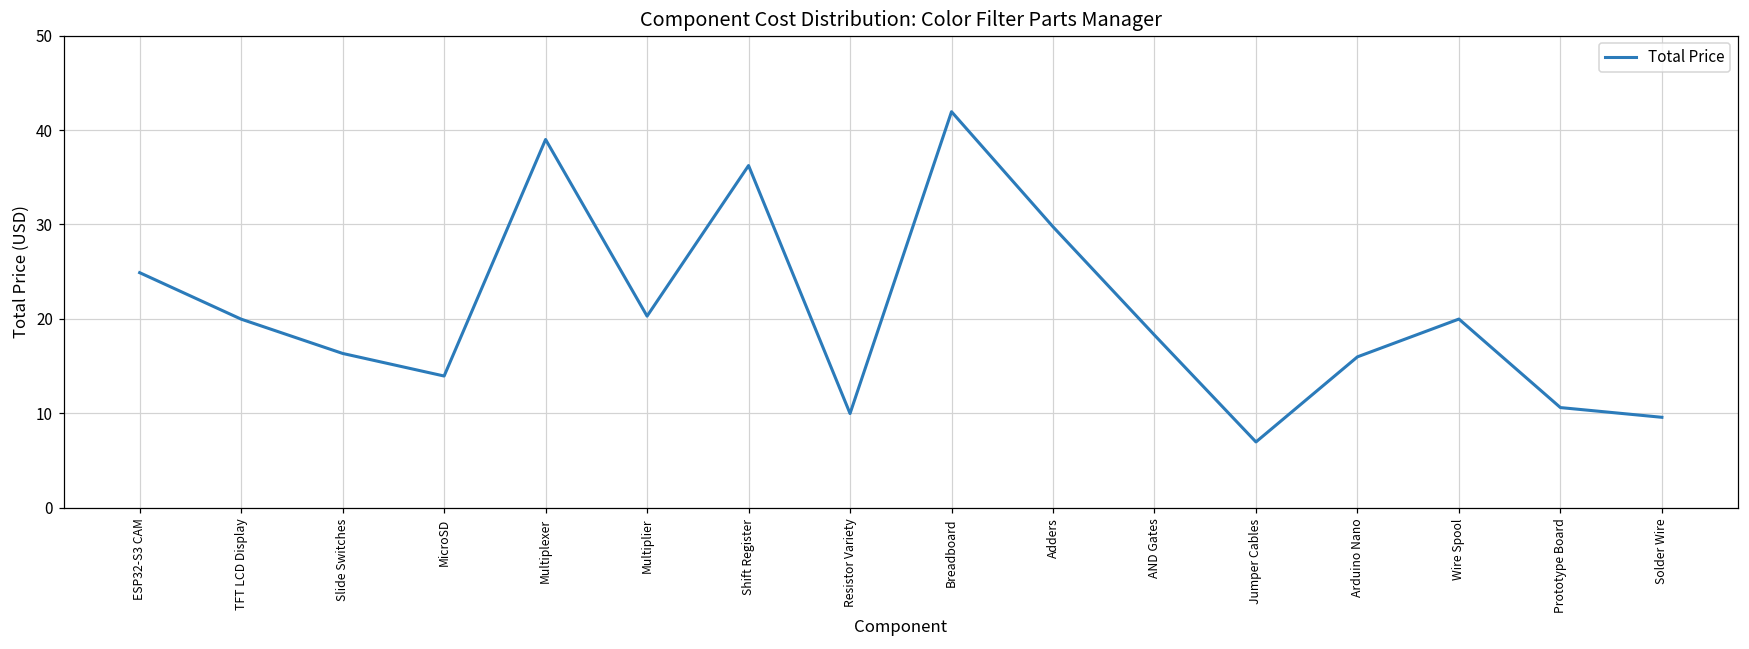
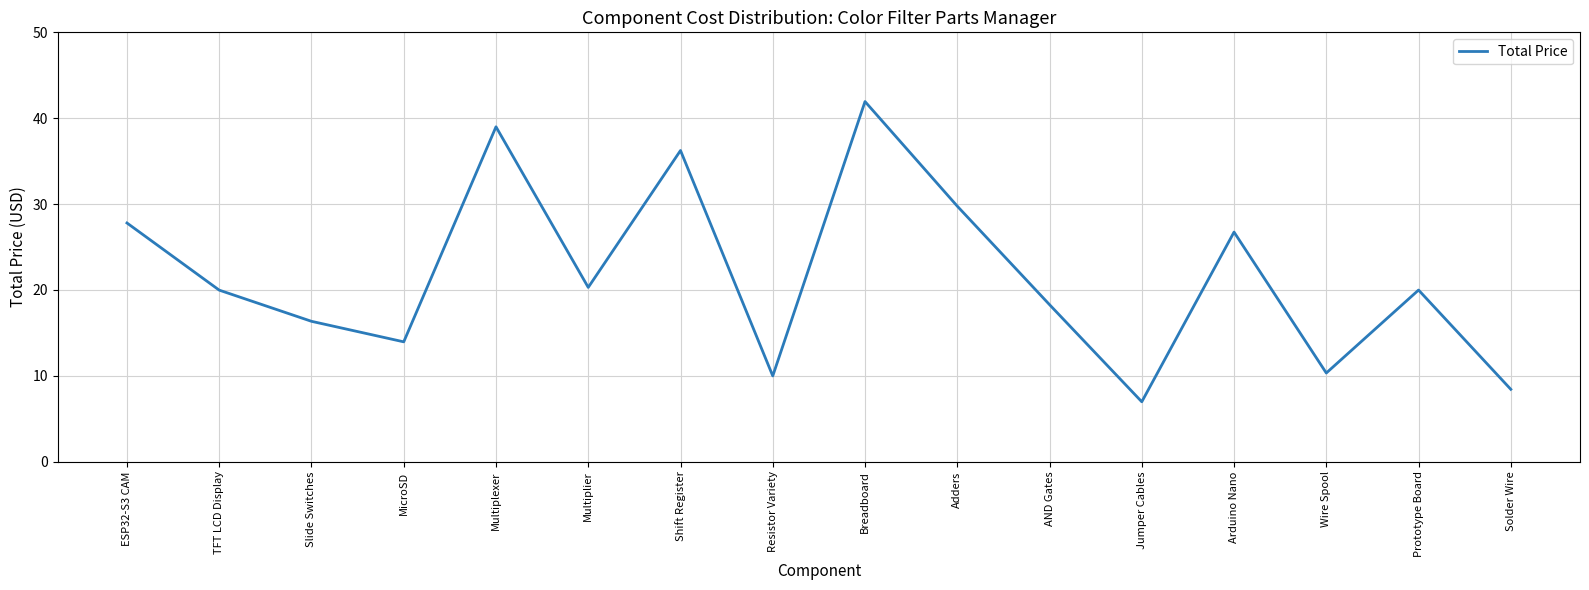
ESP32-S3 CAM: 25 -> 28
Arduino Nano: 16 -> 27
Wire Spool: 20 -> 10
Prototype Board: 11 -> 20
Solder Wire: 10 -> 8
